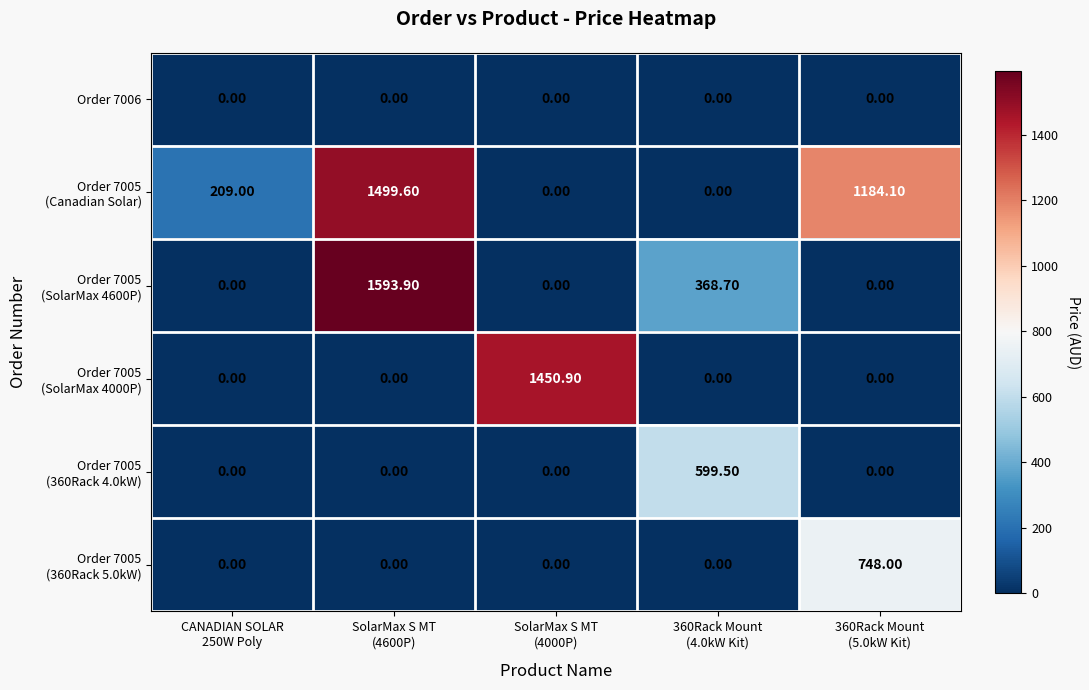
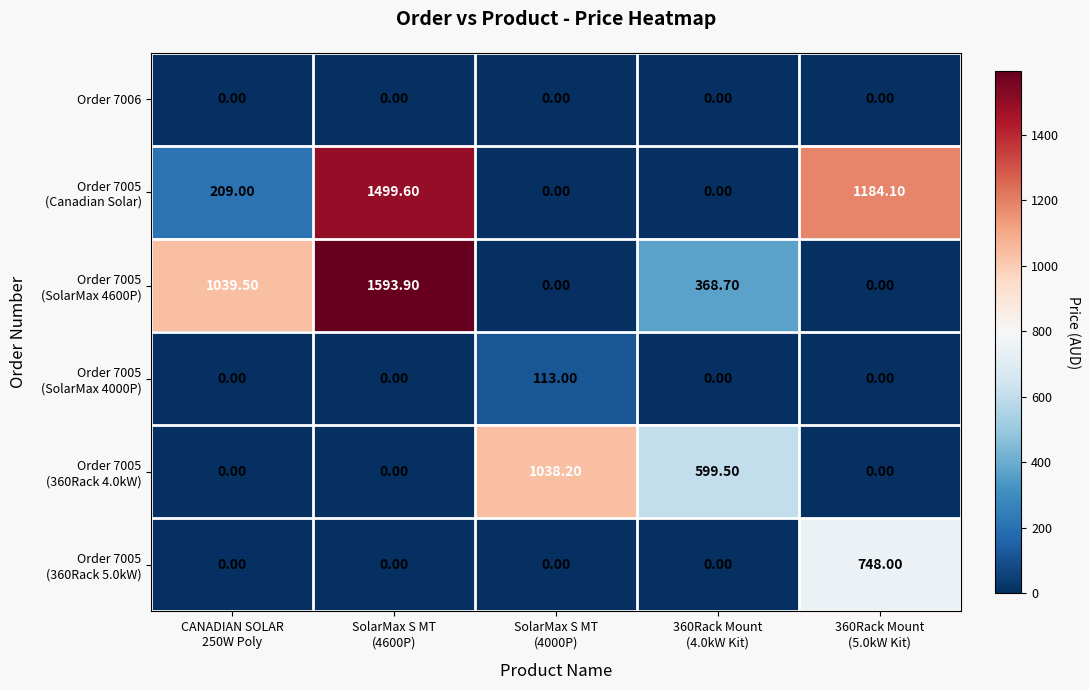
Order 7005 (SolarMax 4600P), CANADIAN SOLAR 250W Poly: 0.00 -> 1039.50
Order 7005 (SolarMax 4000P), SolarMax S MT (4000P): 1450.90 -> 113.00
Order 7005 (360Rack 4.0kW), SolarMax S MT (4000P): 0.00 -> 1038.20
